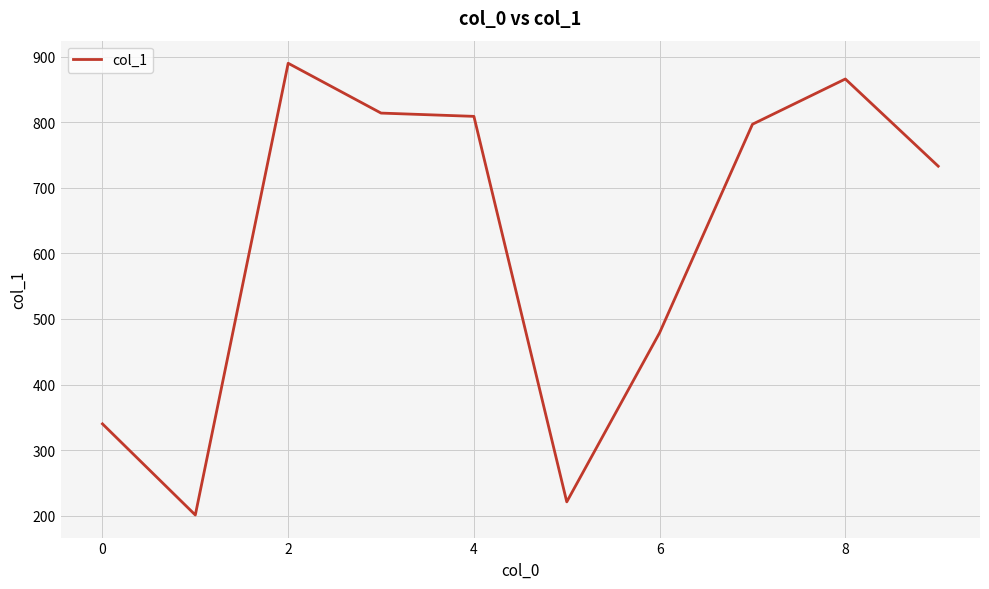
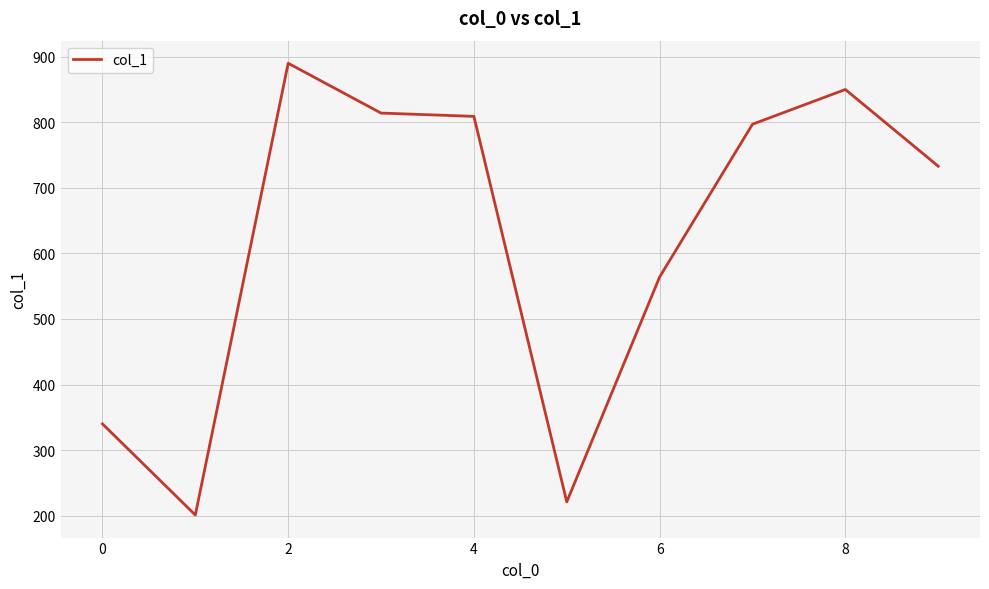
6: 480 -> 560
8: 870 -> 850
